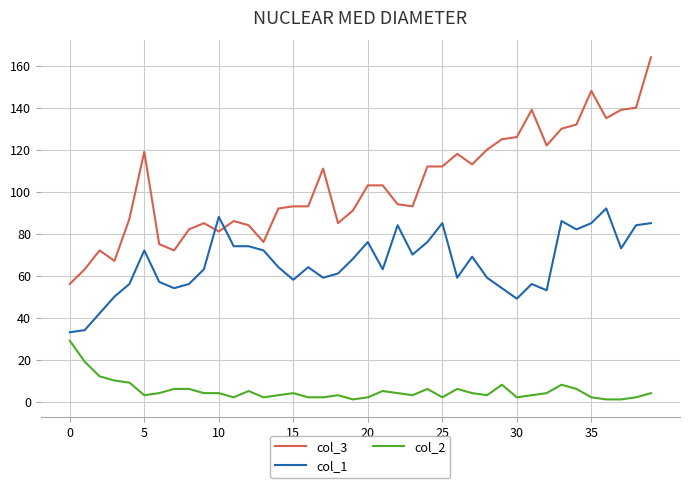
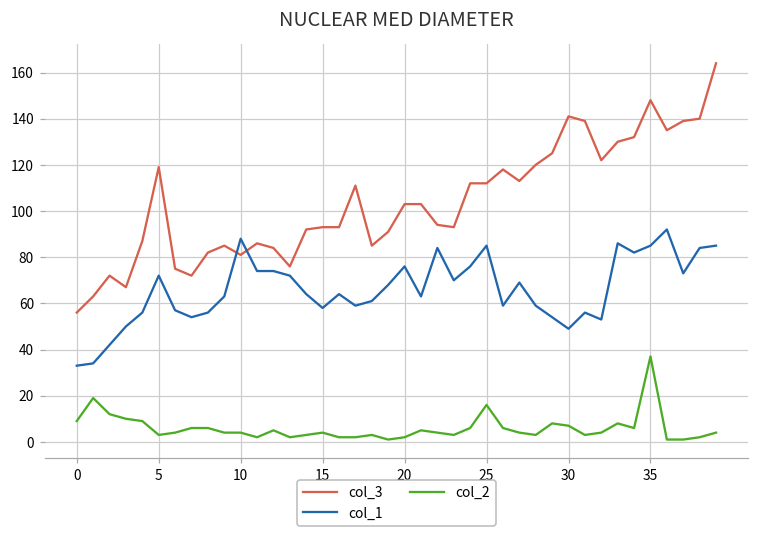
col_2, 0: 29 -> 9
col_2, 25: 2 -> 16
col_3, 30: 126 -> 141
col_2, 30: 2 -> 7
col_2, 35: 2 -> 37
